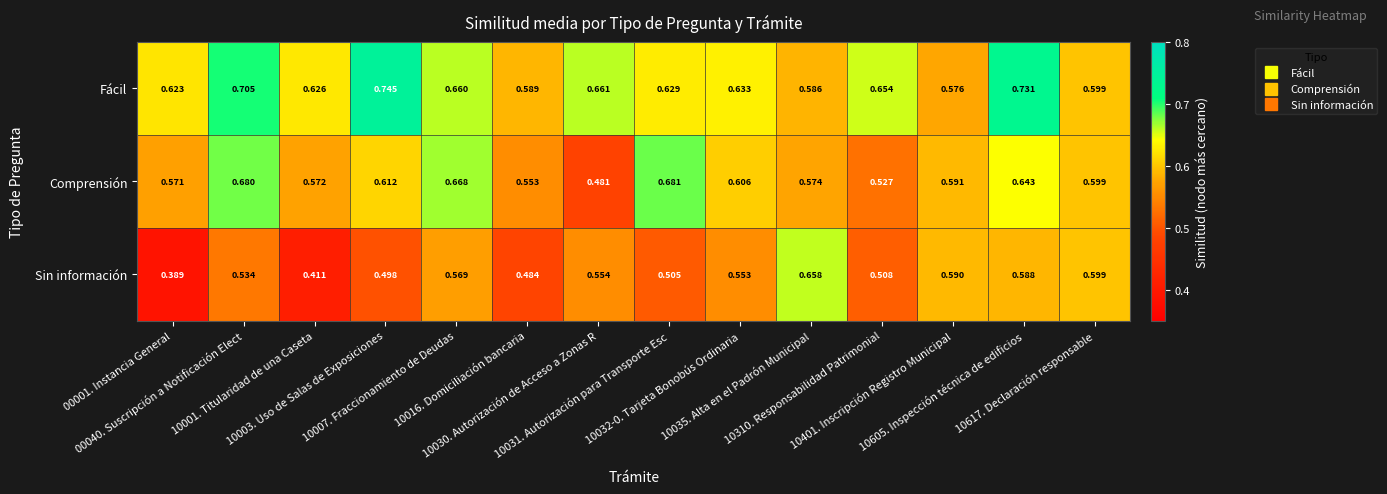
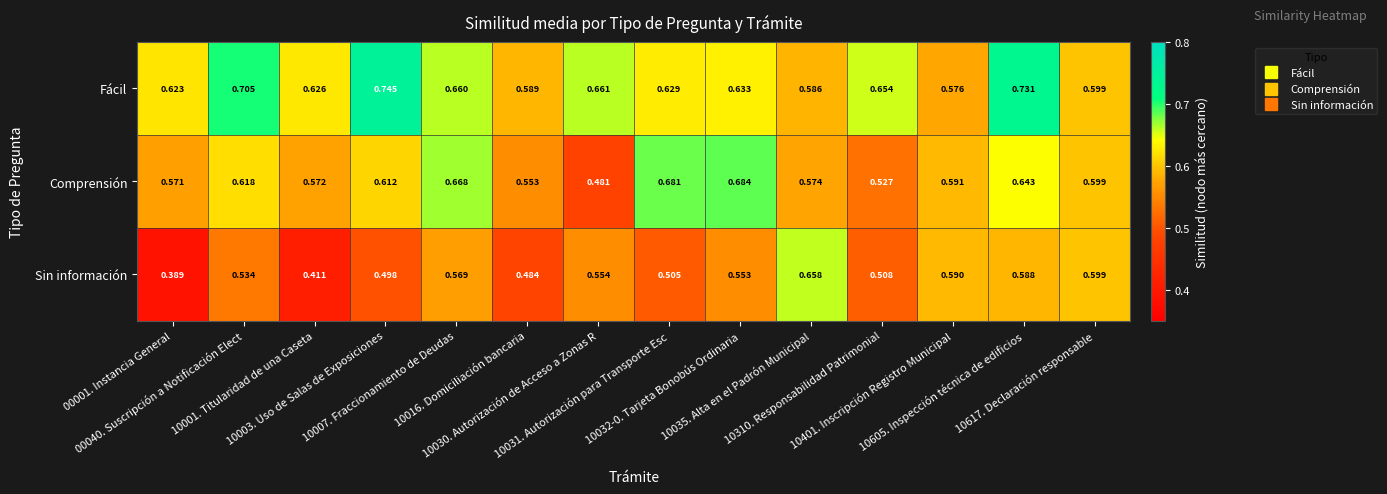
Comprensión, 00040. Suscripción a Notificación Elect: 0.680 -> 0.618
Comprensión, 10032-0. Tarjeta Bonobús Ordinaria: 0.606 -> 0.684
